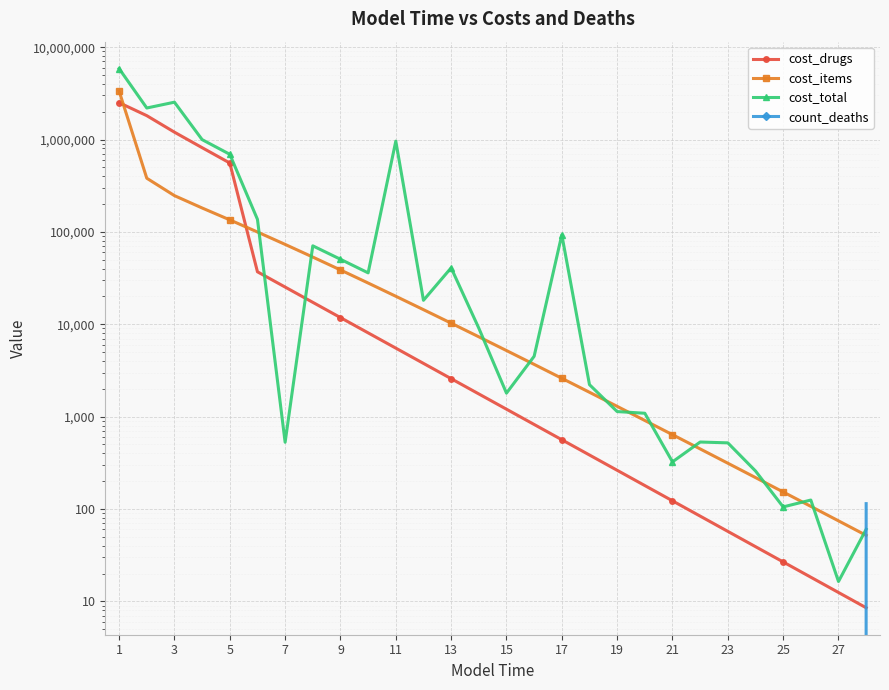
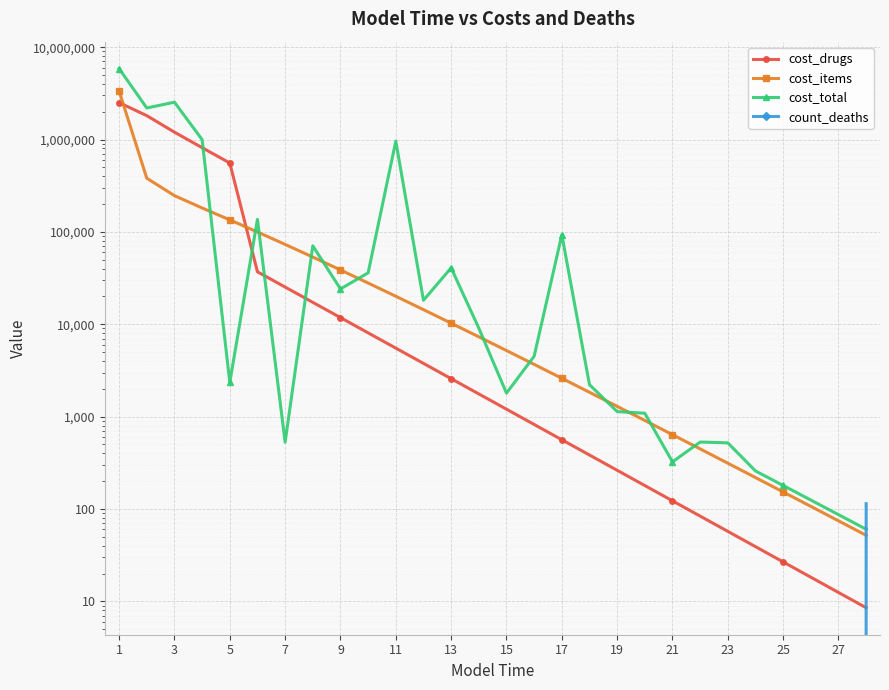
cost_total, 5: 700,000 -> 2,300
cost_total, 9: 50,000 -> 24,000
cost_total, 25: 110 -> 180
cost_total, 27: 16 -> 90
